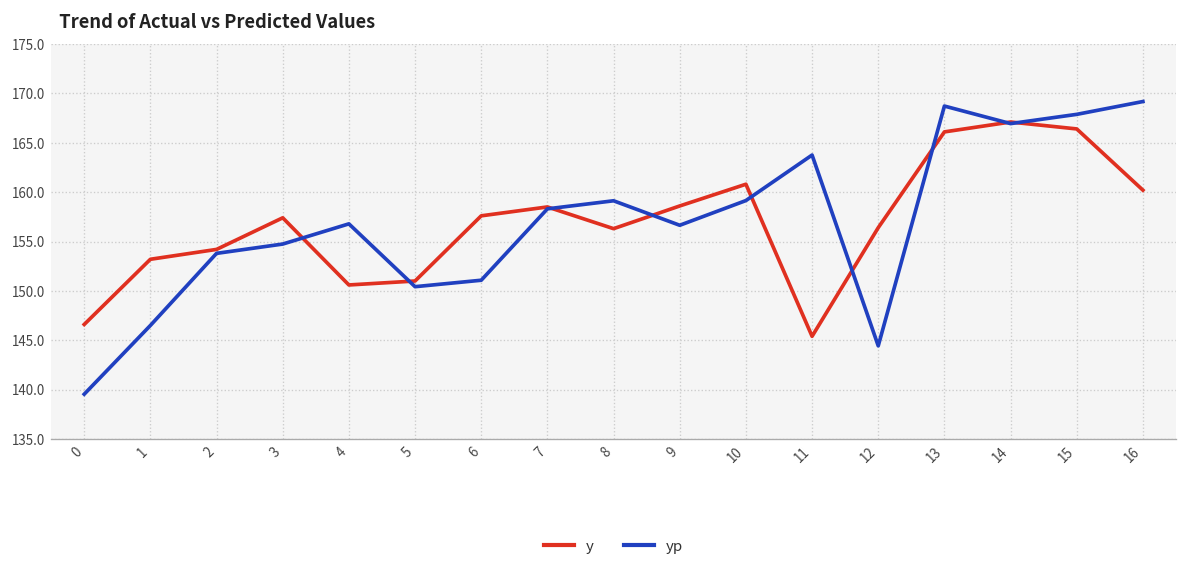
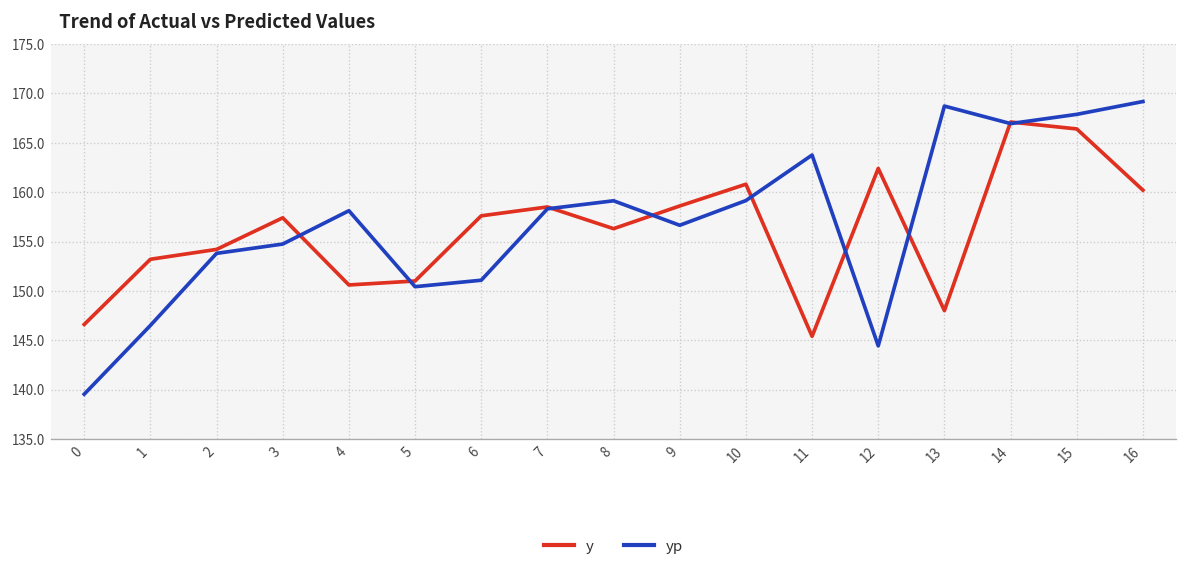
yp, 4: 157 -> 158
y, 12: 156 -> 162
y, 13: 166 -> 148
